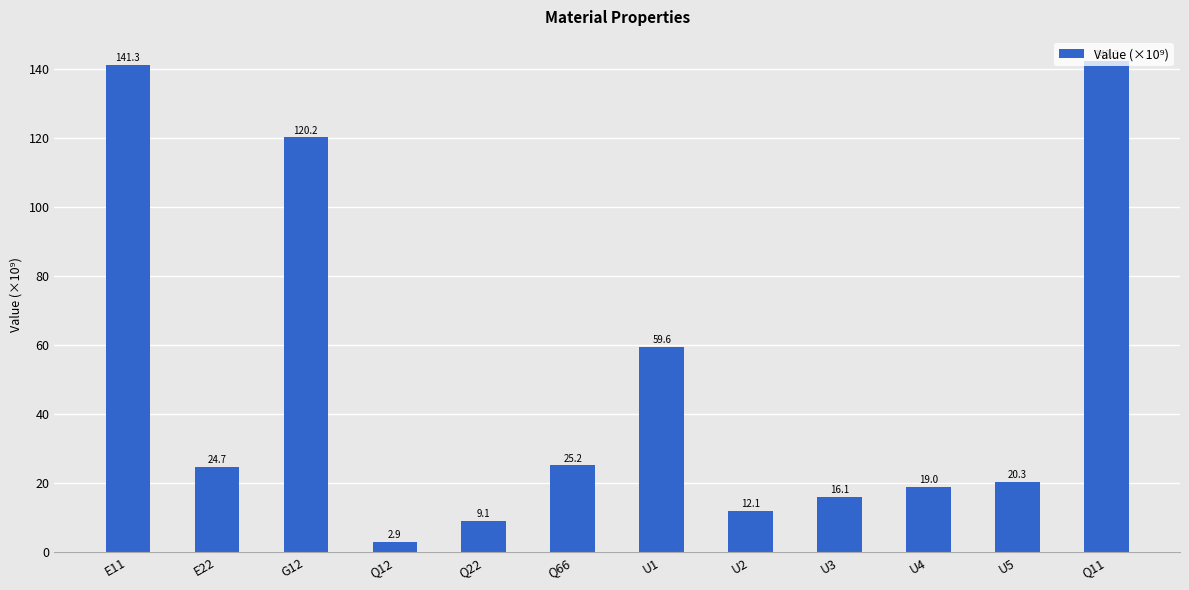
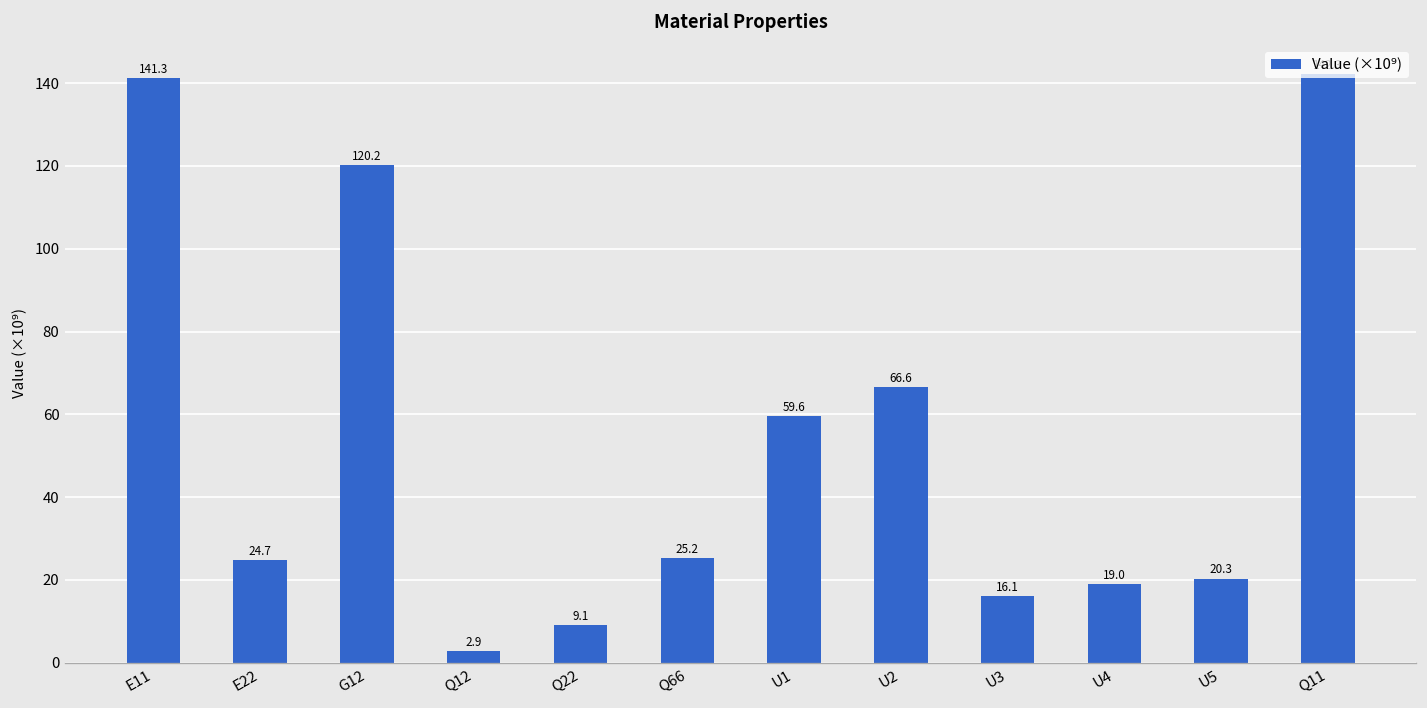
U2: 12.1 -> 66.6
